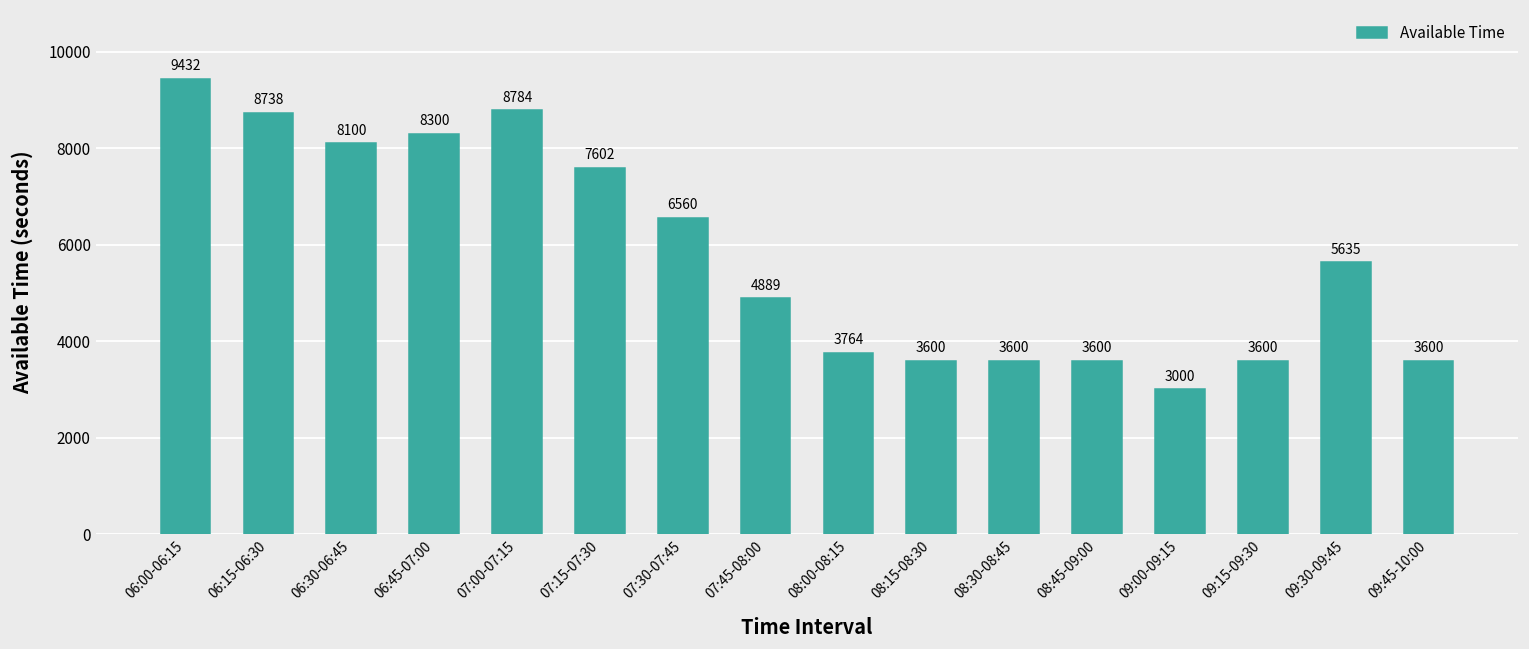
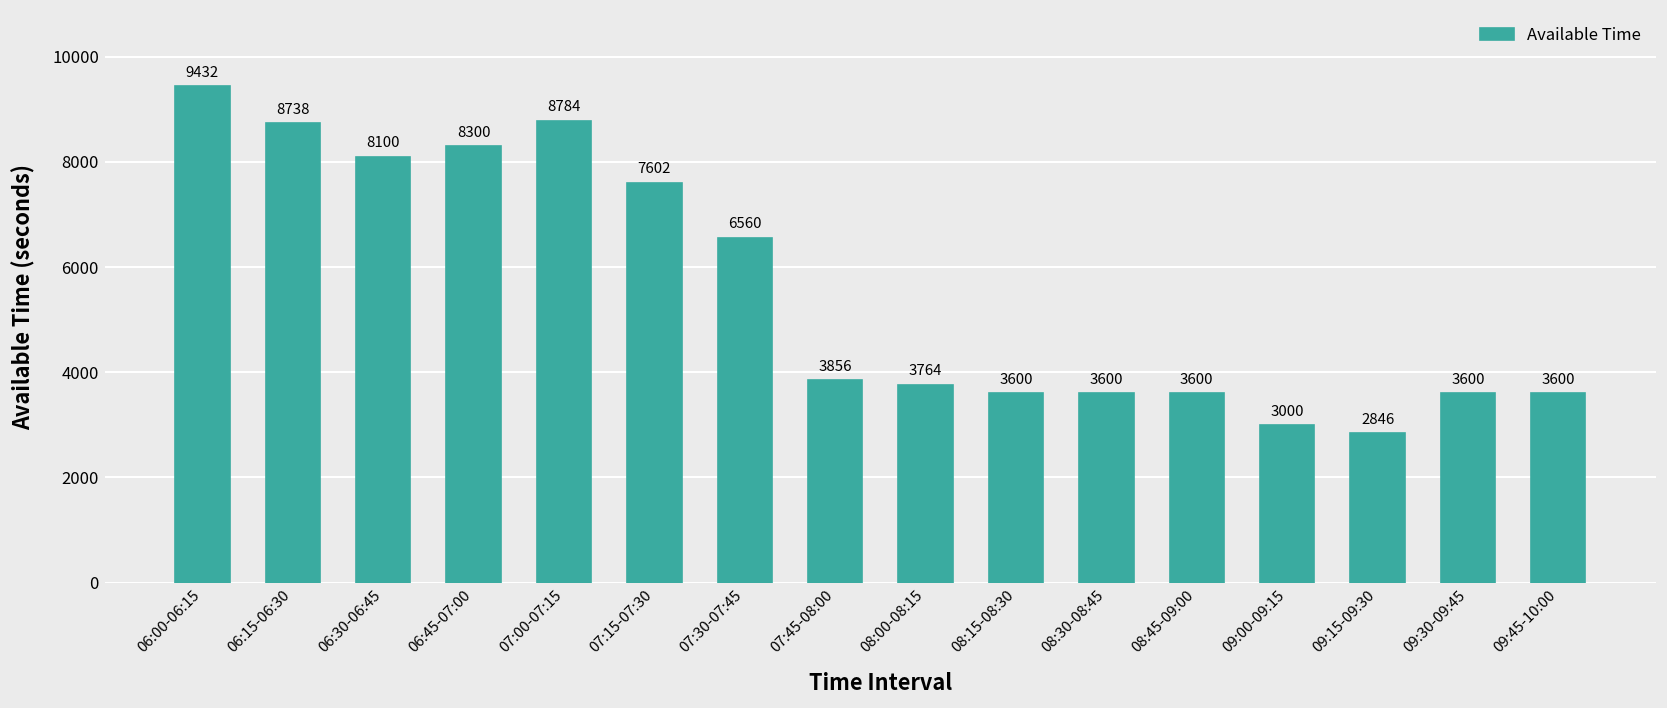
07:45-08:00: 4889 -> 3856
09:15-09:30: 3600 -> 2846
09:30-09:45: 5635 -> 3600
